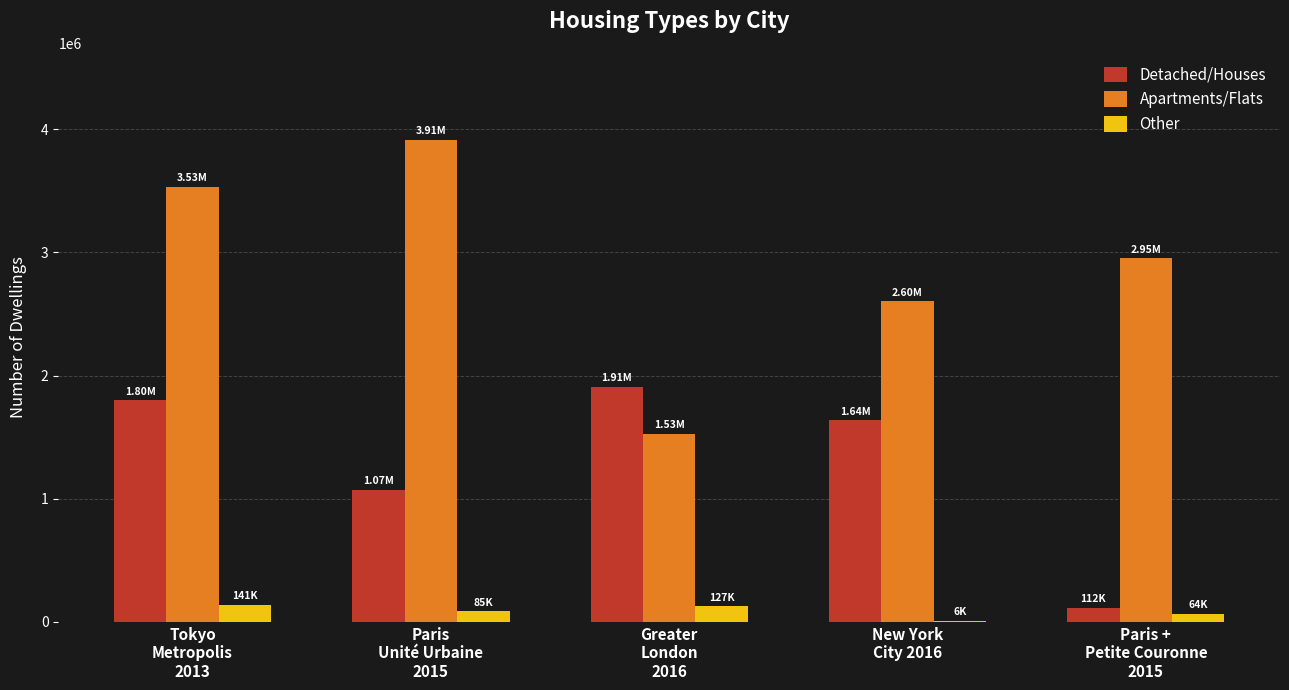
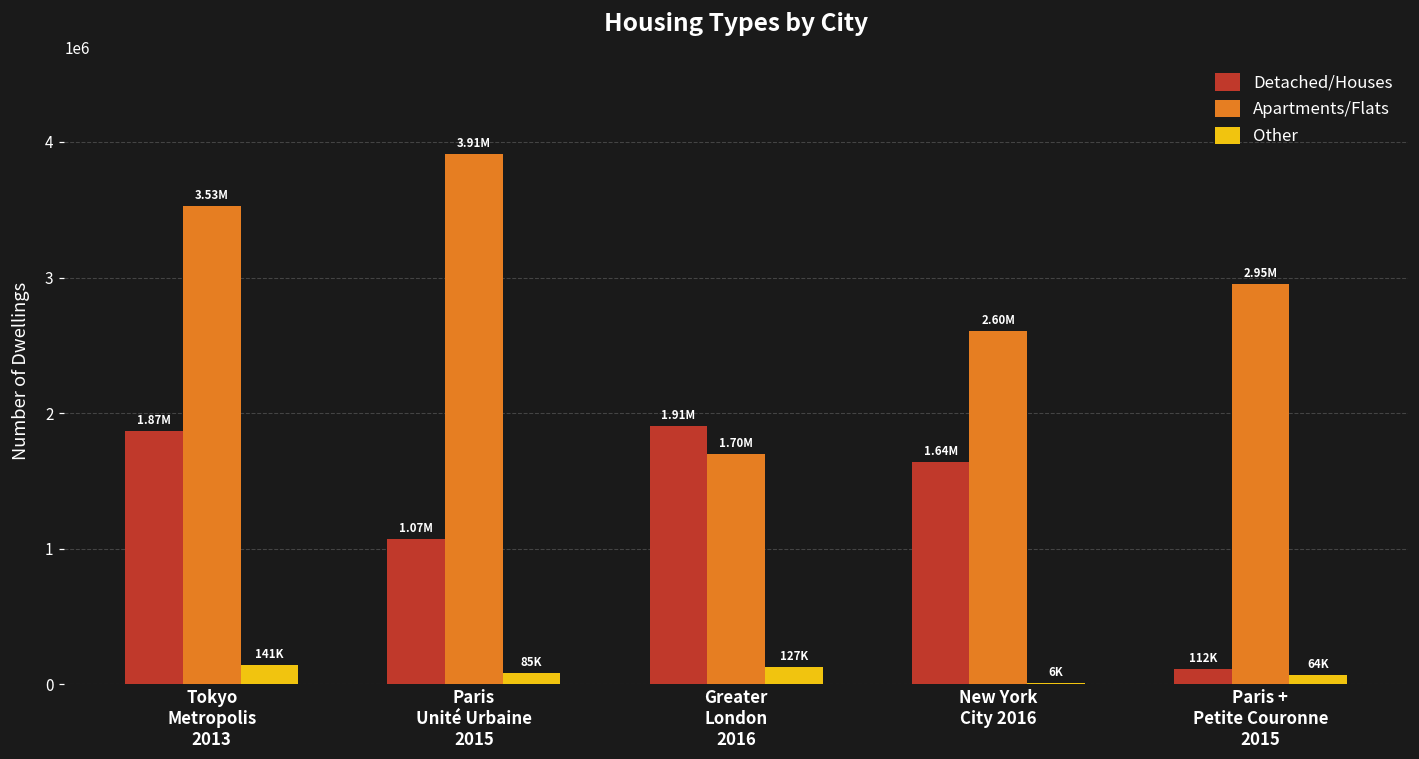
Detached/Houses, Tokyo Metropolis 2013: 1.80M -> 1.87M
Apartments/Flats, Greater London 2016: 1.53M -> 1.70M
